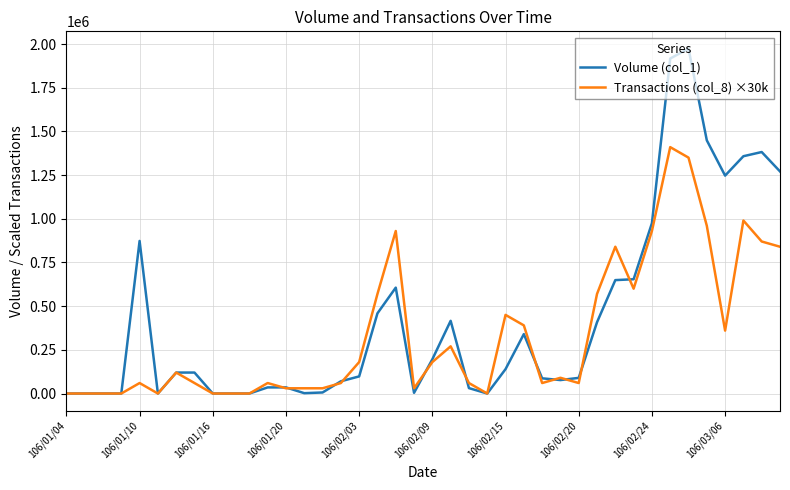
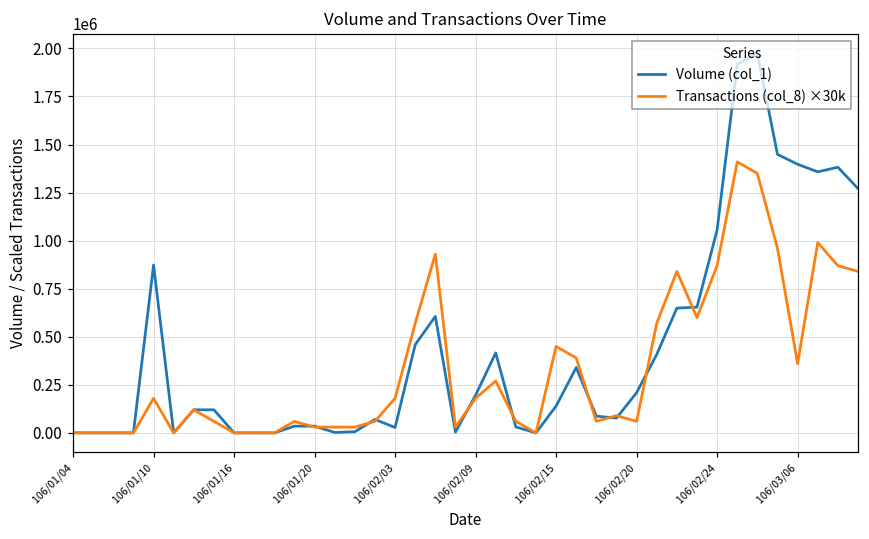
Transactions (col_8) ×30k, 106/01/10: 60000 -> 180000
Volume (col_1), 106/02/03: 100000 -> 30000
Volume (col_1), 106/02/20: 90000 -> 210000
Volume (col_1), 106/02/24: 970000 -> 1060000
Transactions (col_8) ×30k, 106/02/24: 930000 -> 870000
Volume (col_1), 106/03/06: 1250000 -> 1400000
